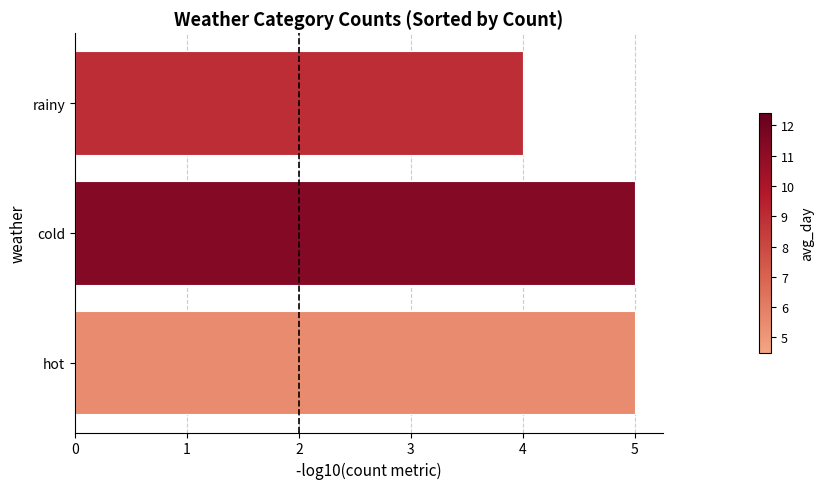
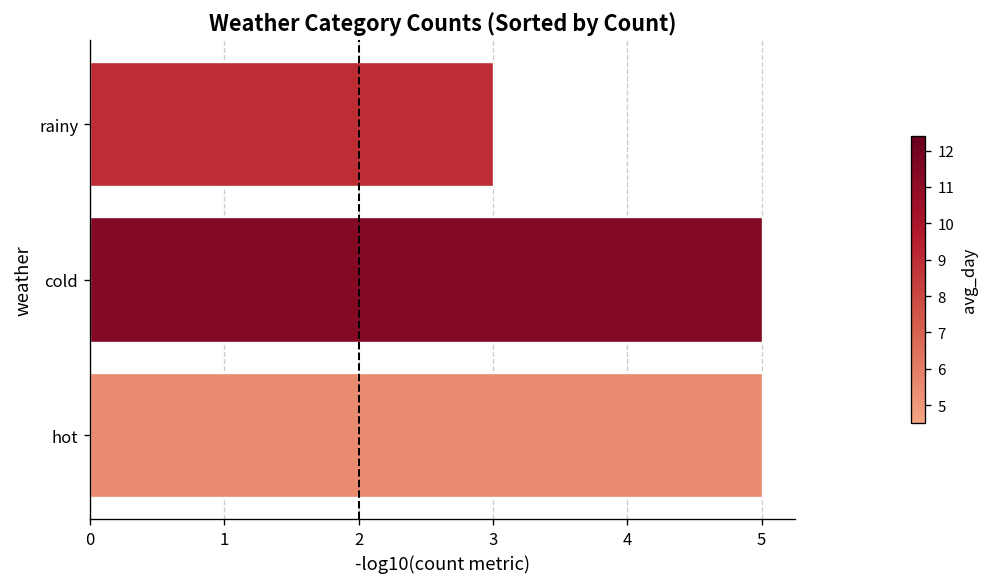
rainy: 4 -> 3
